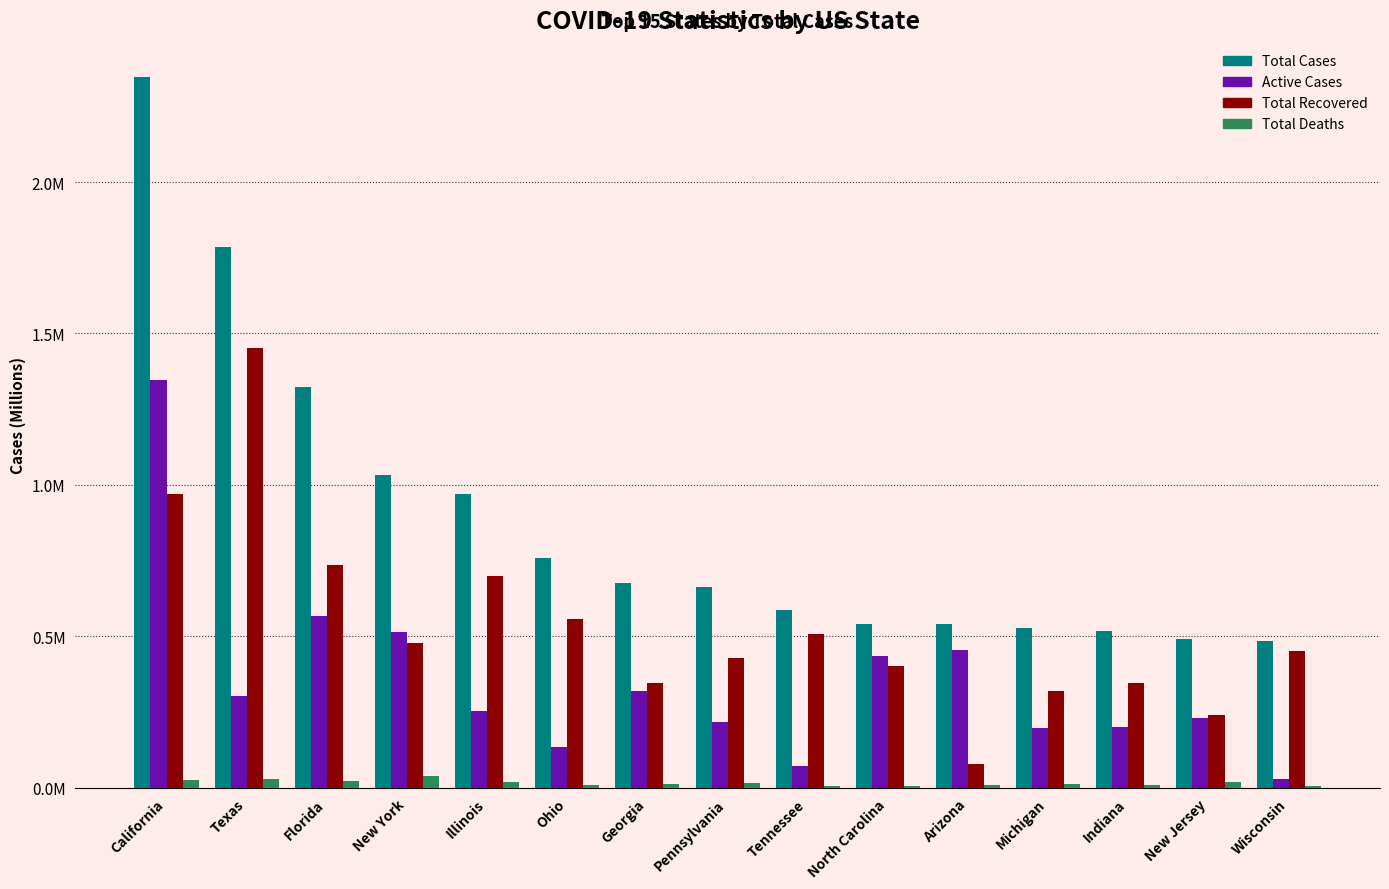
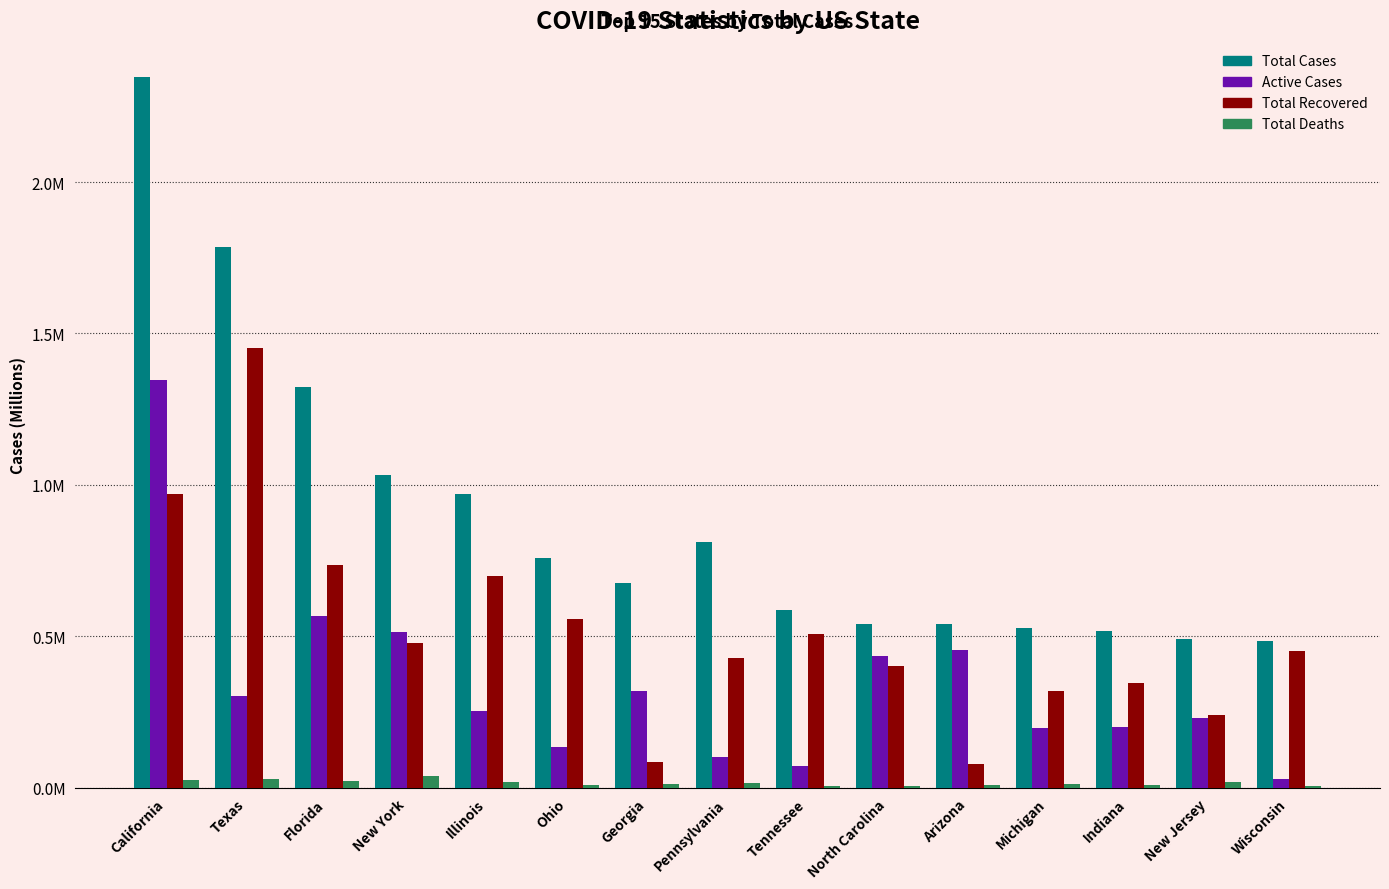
Total Recovered, Georgia: 350000 -> 90000
Total Cases, Pennsylvania: 660000 -> 810000
Active Cases, Pennsylvania: 220000 -> 100000
